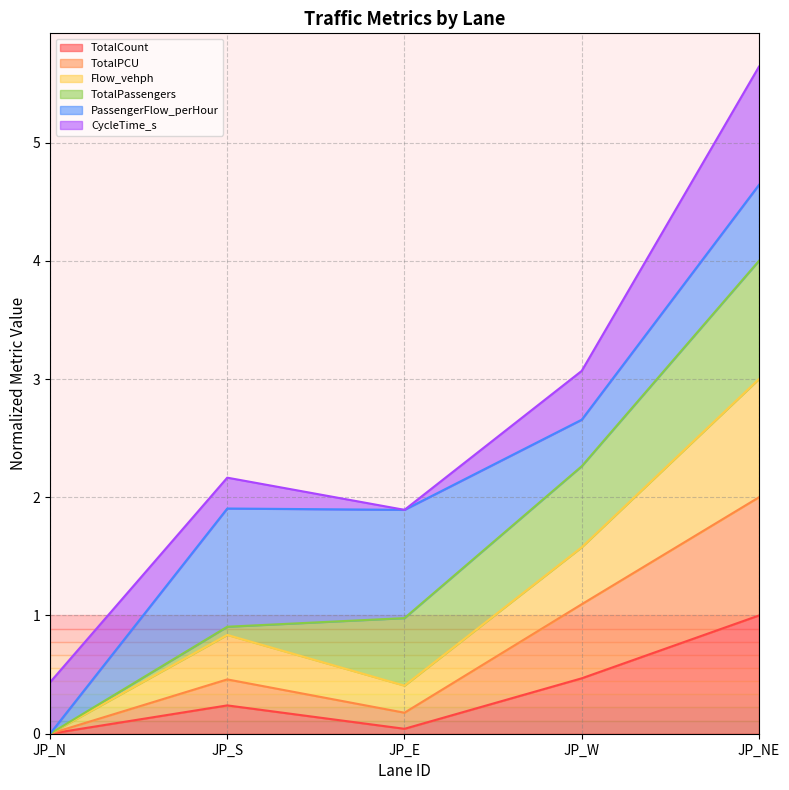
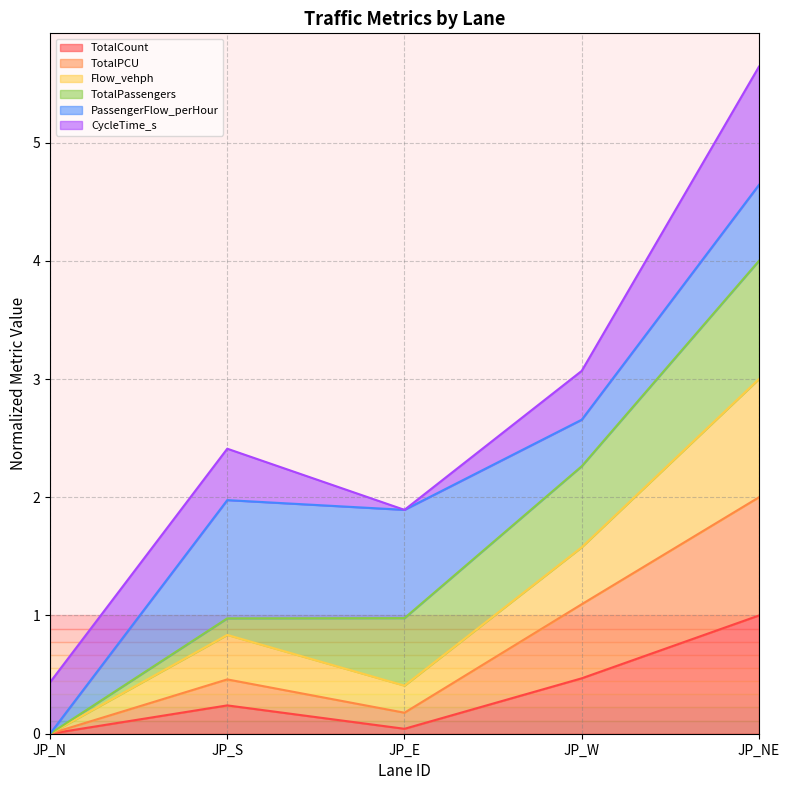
TotalPassengers, JP_S: 0.07 -> 0.14
CycleTime_s, JP_S: 0.26 -> 0.43
